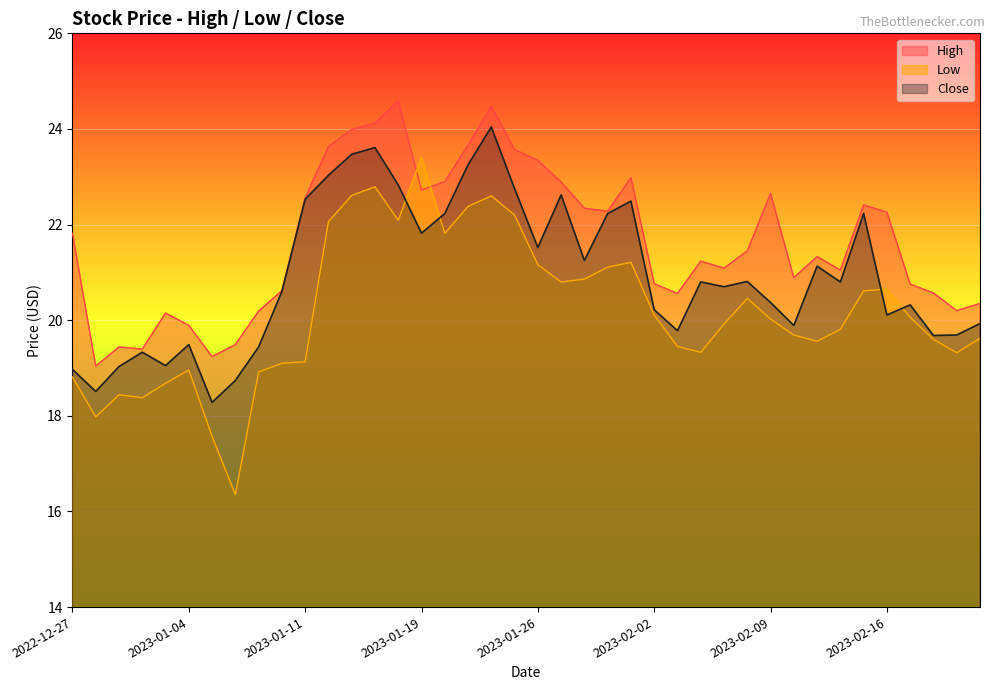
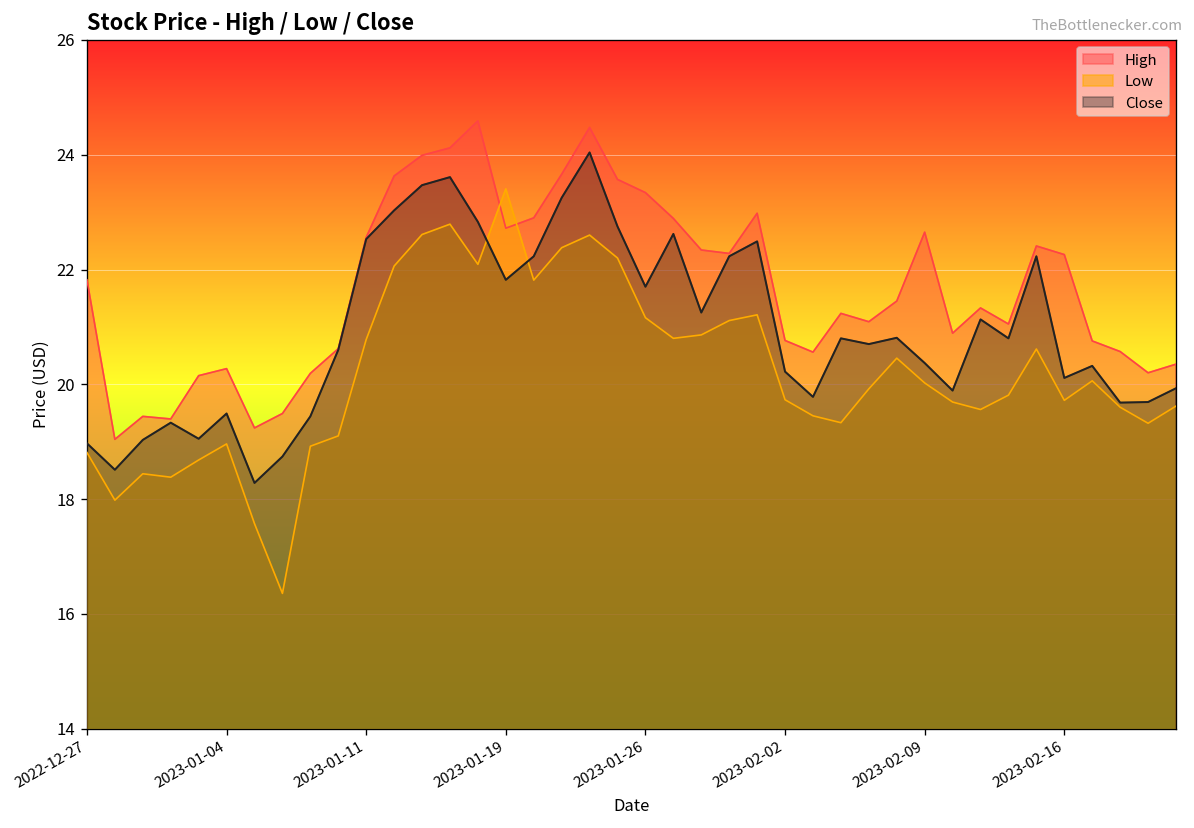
High, 2023-01-04: 19.9 -> 20.3
Low, 2023-01-11: 19.1 -> 20.8
Close, 2023-01-26: 21.5 -> 21.7
Low, 2023-02-02: 20.1 -> 19.7
Low, 2023-02-16: 20.7 -> 19.7
